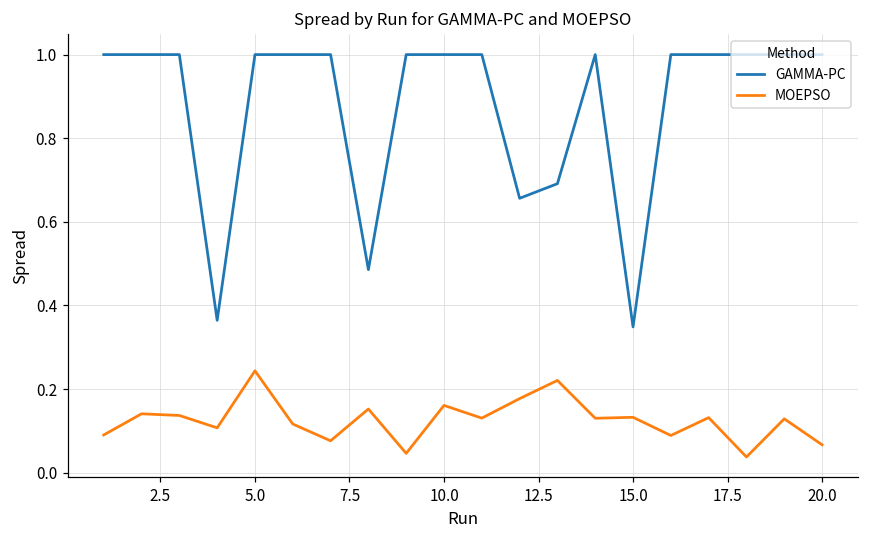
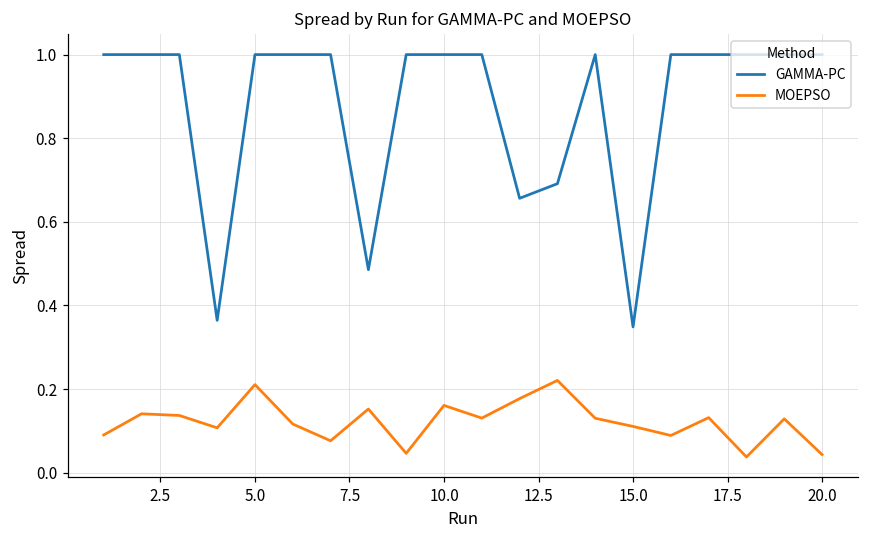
MOEPSO, 5.0: 0.24 -> 0.21
MOEPSO, 15.0: 0.13 -> 0.11
MOEPSO, 20.0: 0.07 -> 0.04
